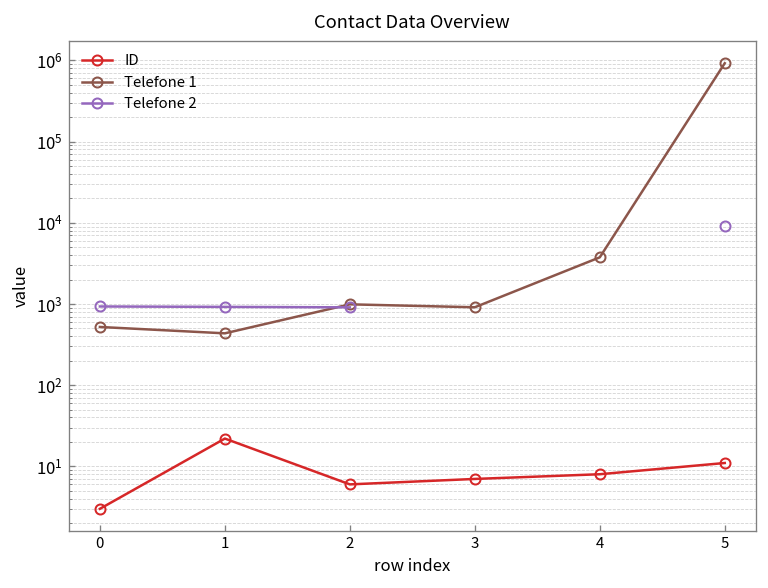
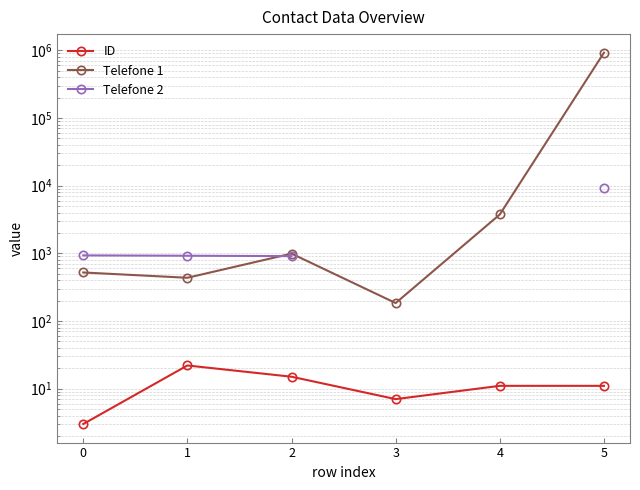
ID, 2: 6 -> 15
Telefone 1, 3: 900 -> 180
ID, 4: 8 -> 11
